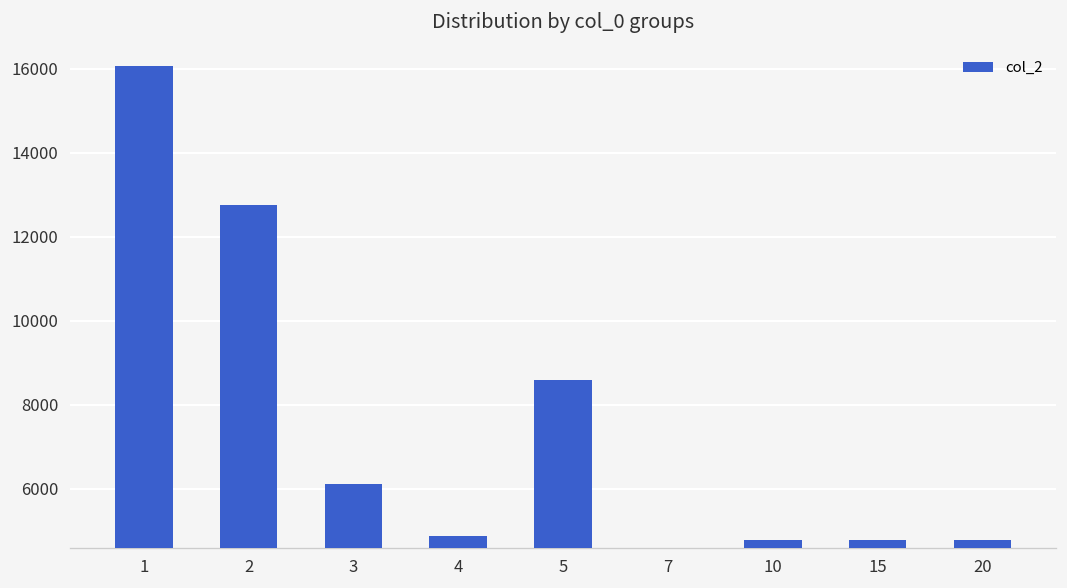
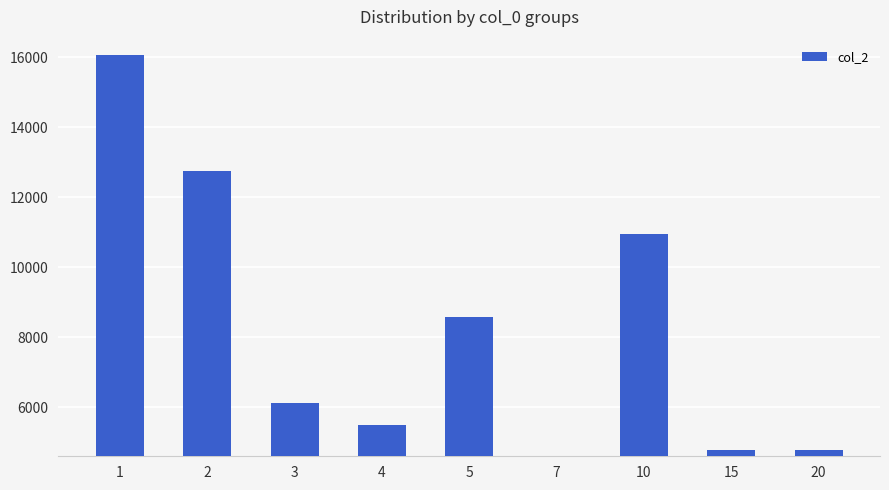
4: 4900 -> 5500
10: 4800 -> 10900
